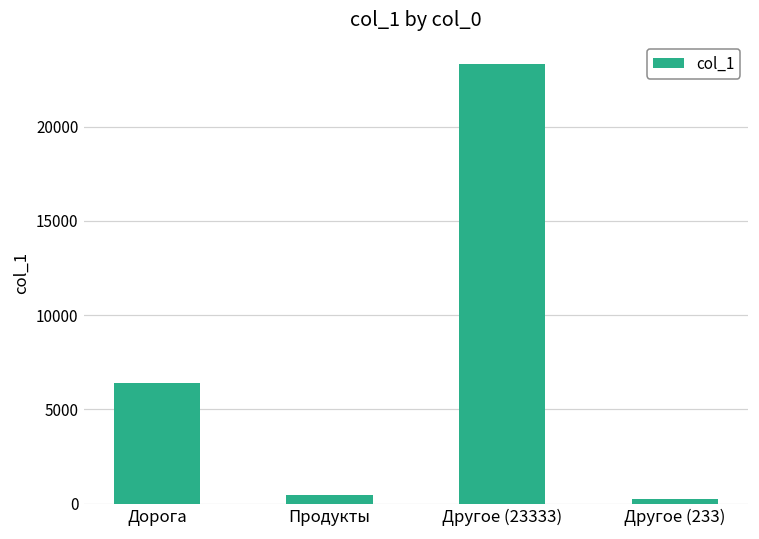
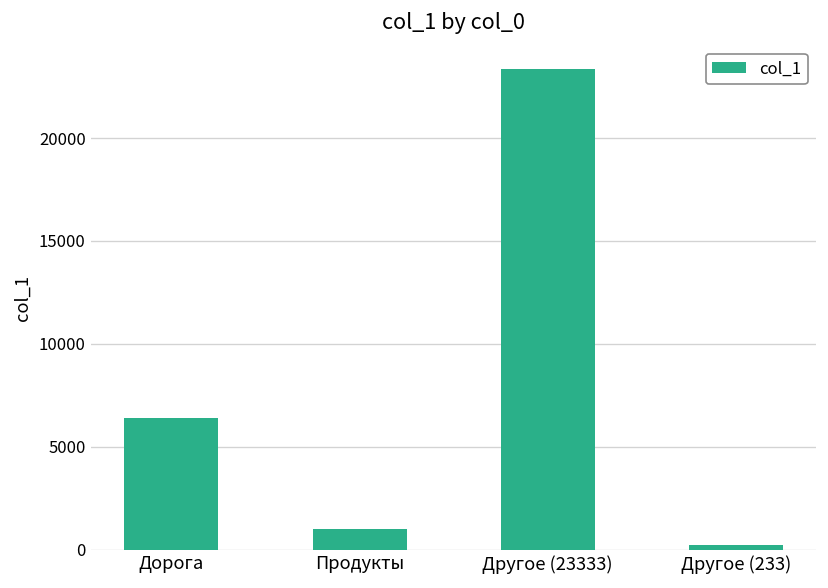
Продукты: 500 -> 1000
